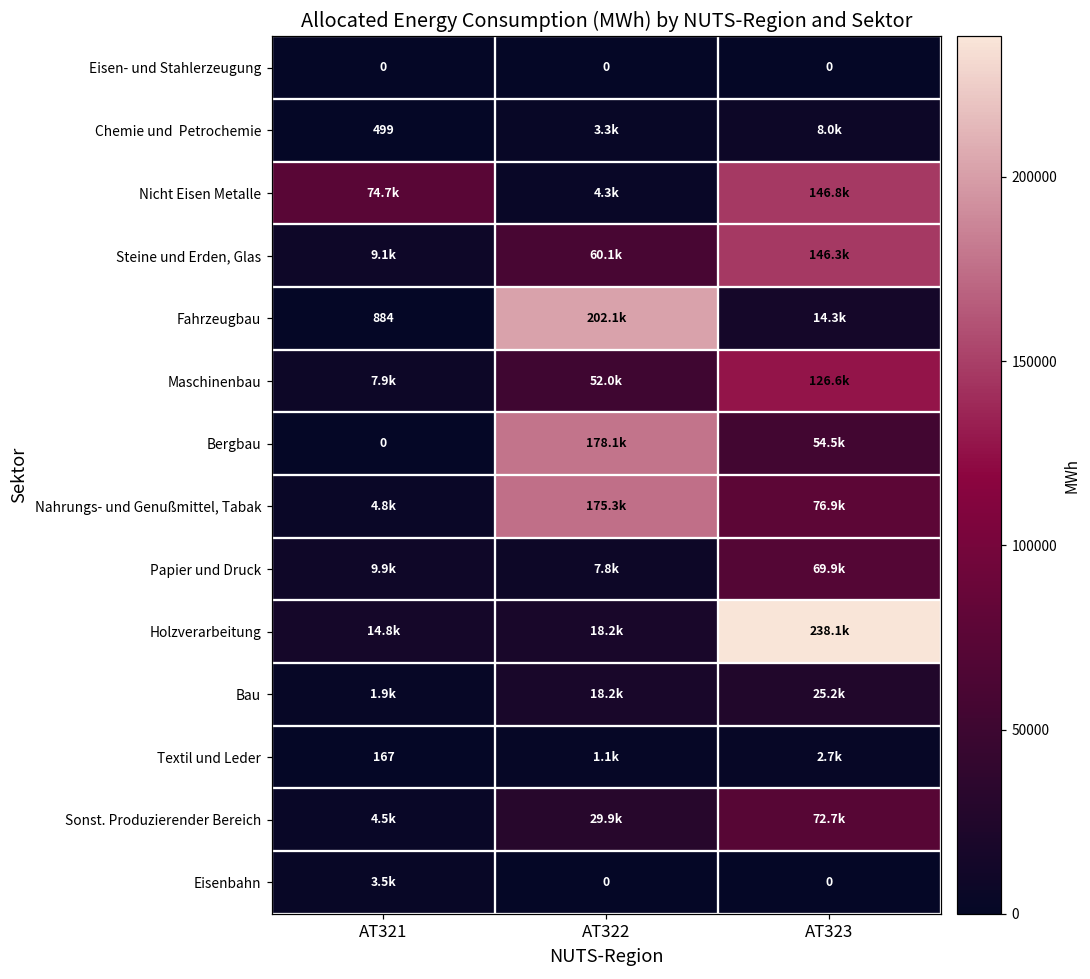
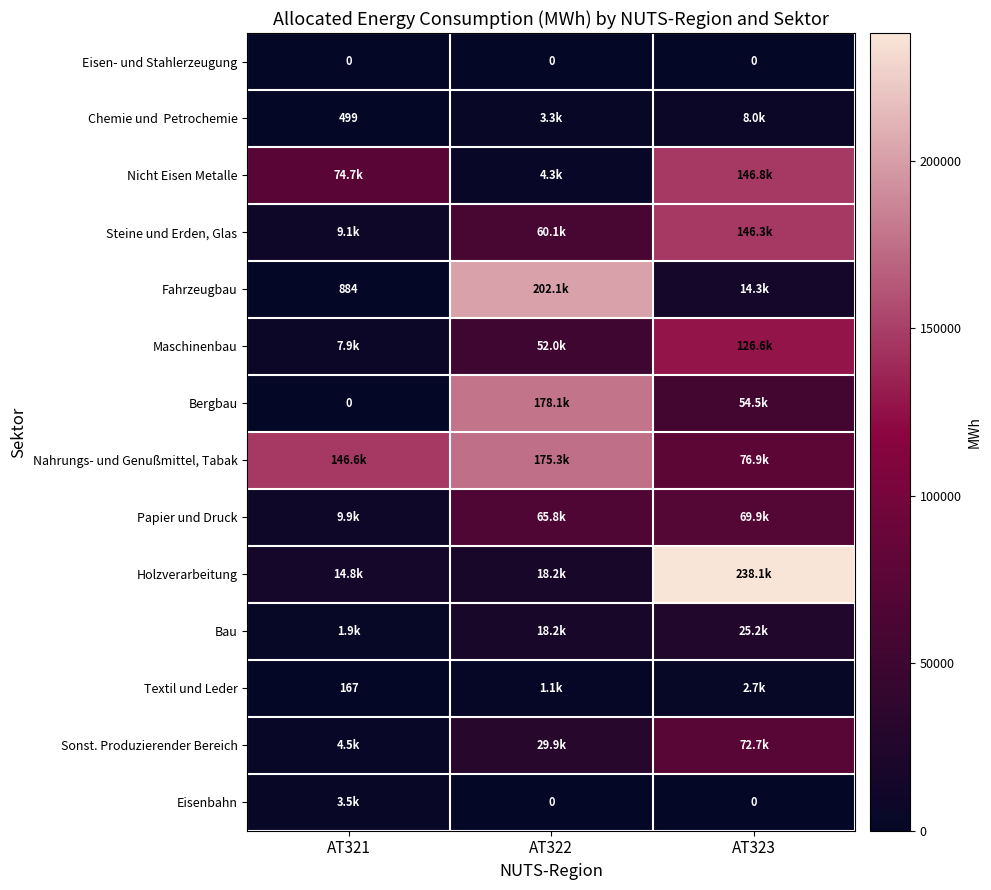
Nahrungs- und Genußmittel, Tabak, AT321: 4.8k -> 146.6k
Papier und Druck, AT322: 7.8k -> 65.8k
